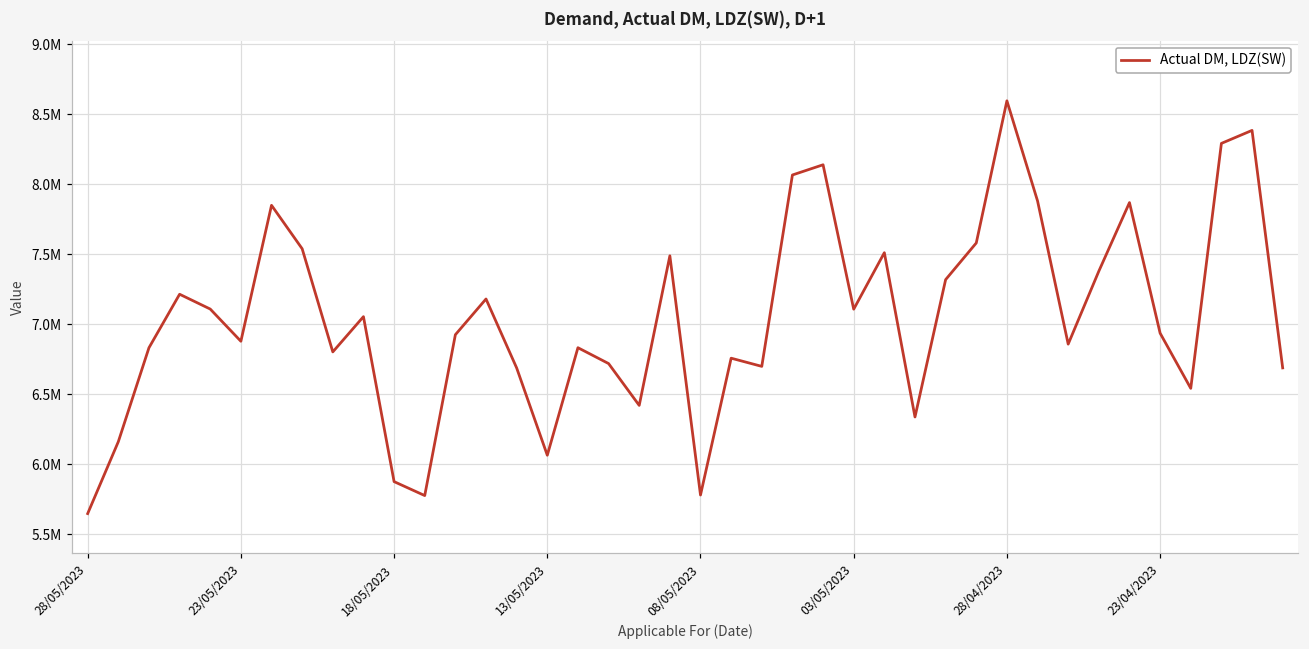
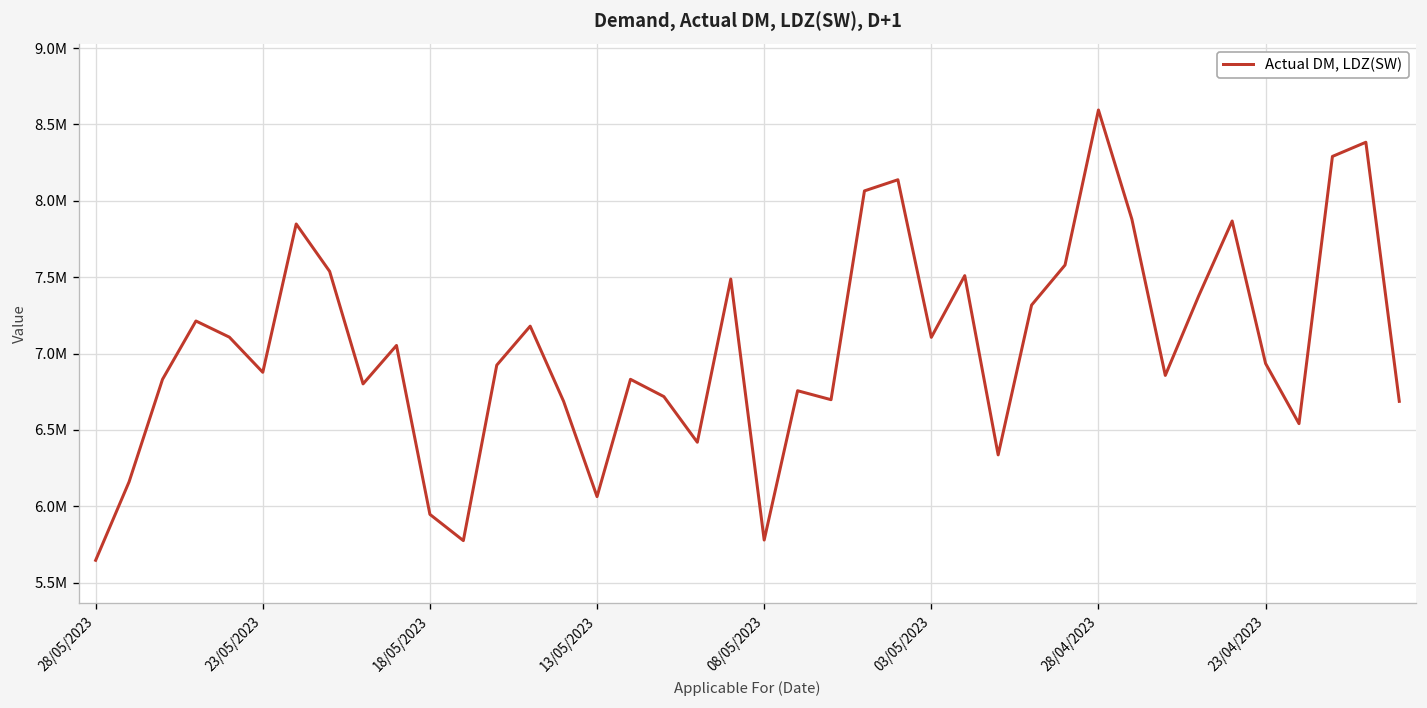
18/05/2023: 5880000 -> 5950000
